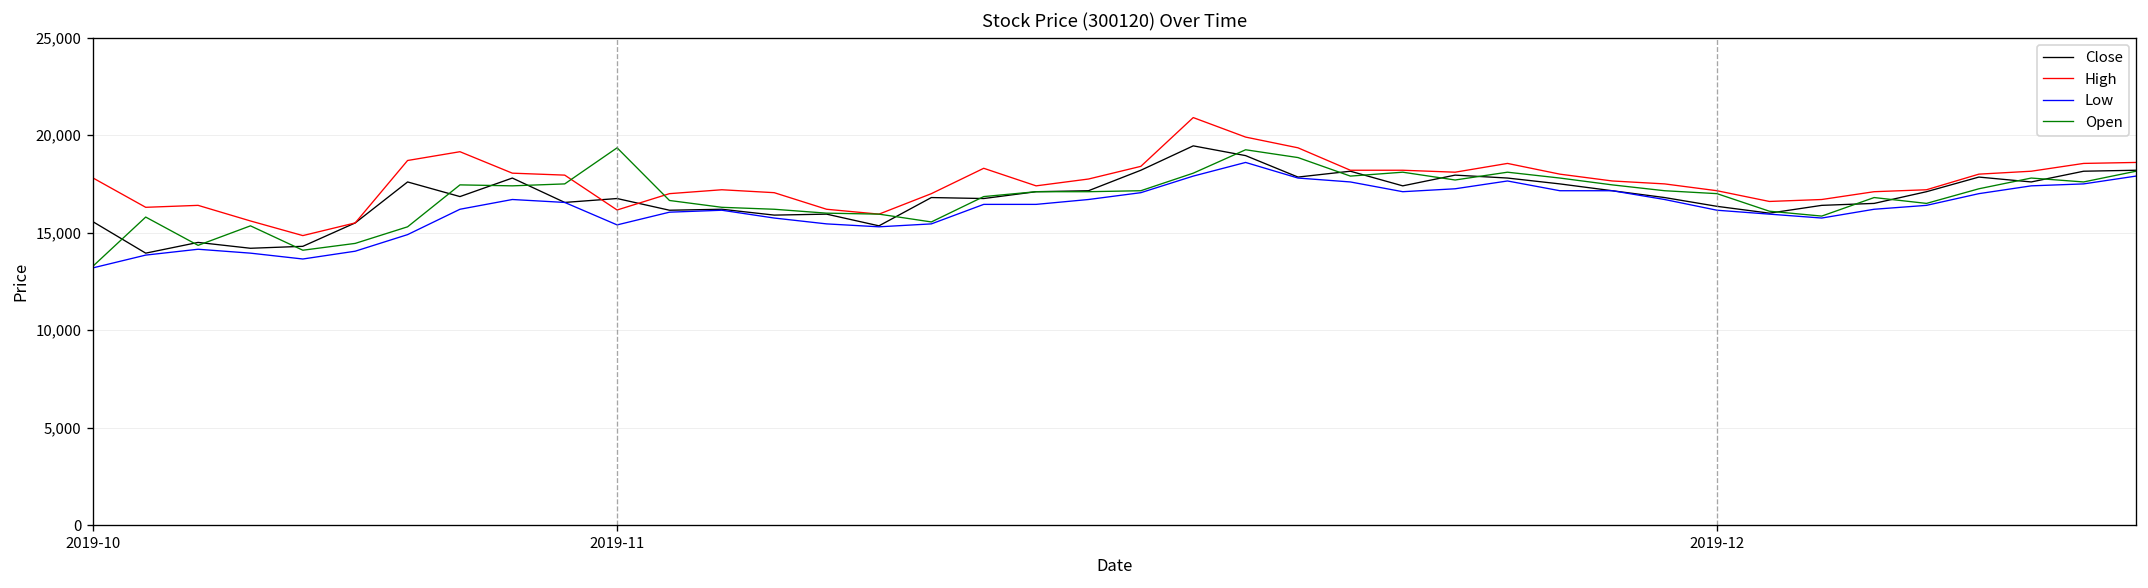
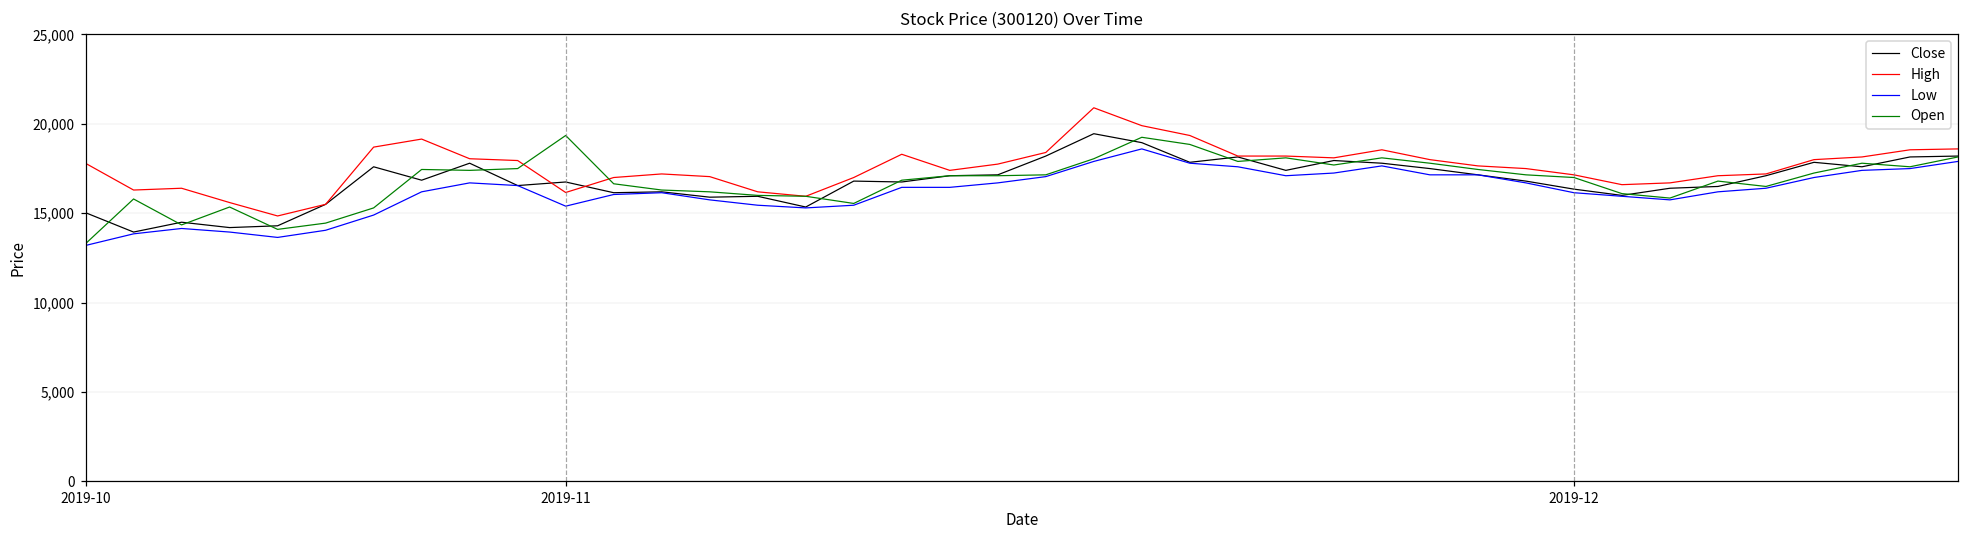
Close, 2019-10: 15,600 -> 15,000
